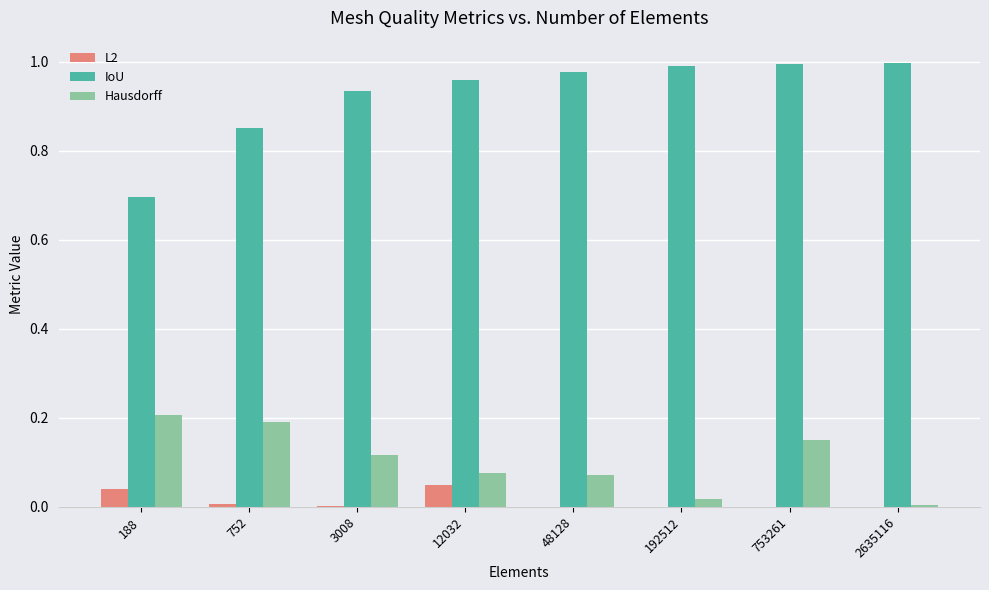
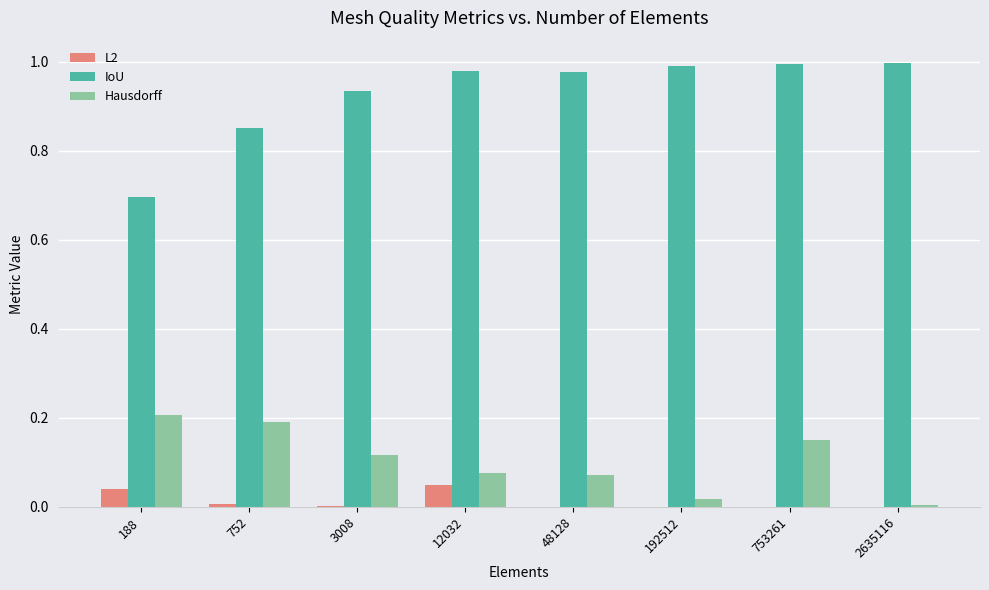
IoU, 12032: 0.96 -> 0.98
